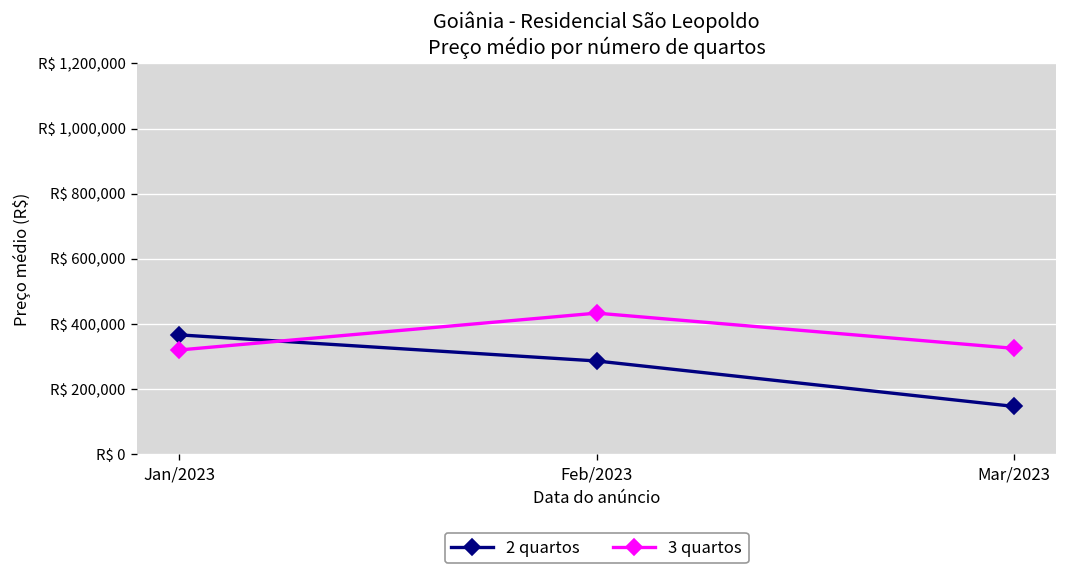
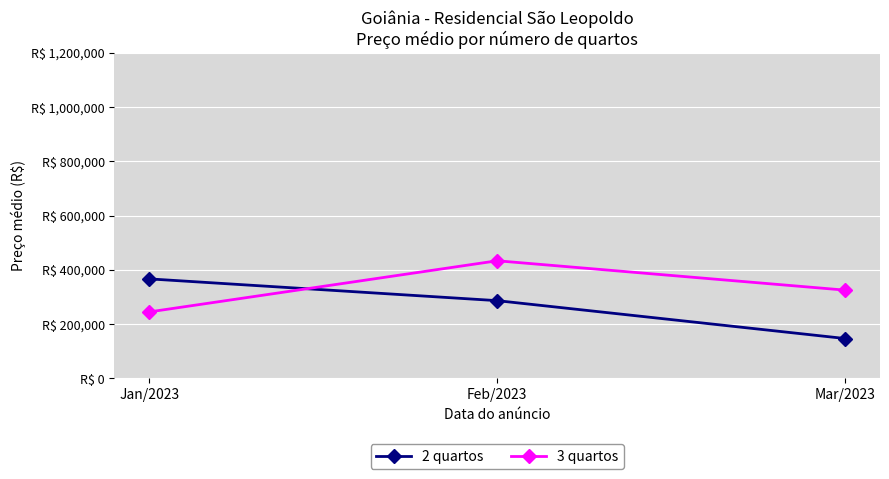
3 quartos, Jan/2023: R$ 320,000 -> R$ 240,000
